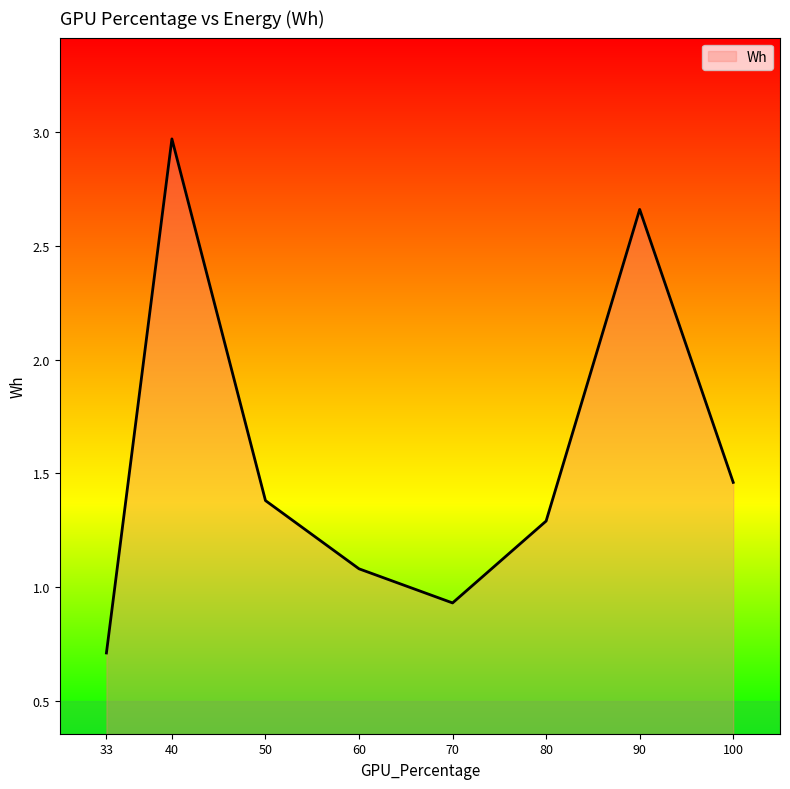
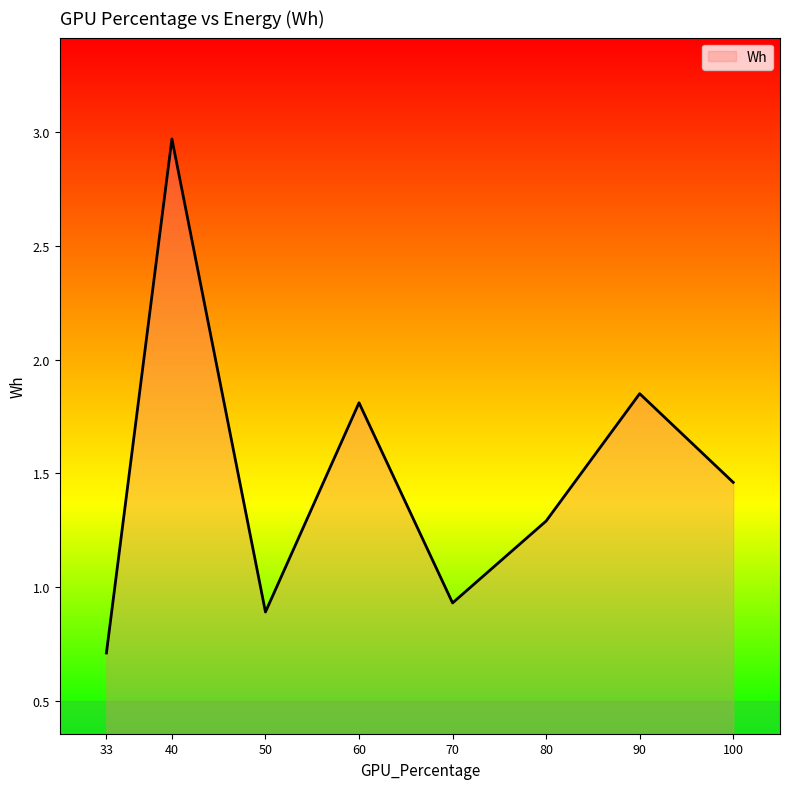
50: 1.38 -> 0.89
60: 1.08 -> 1.81
90: 2.66 -> 1.85
